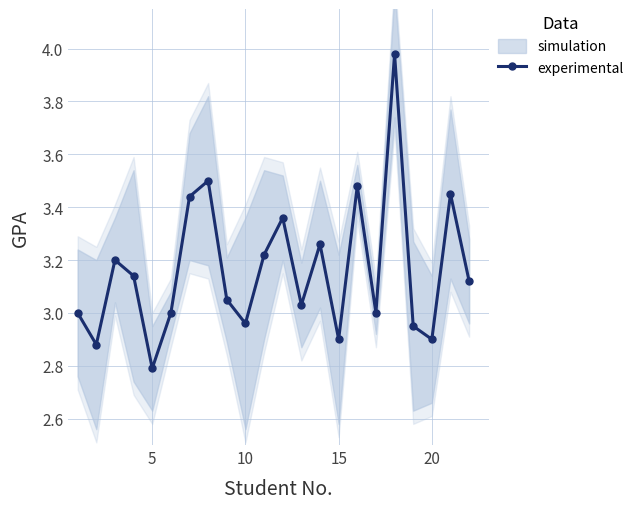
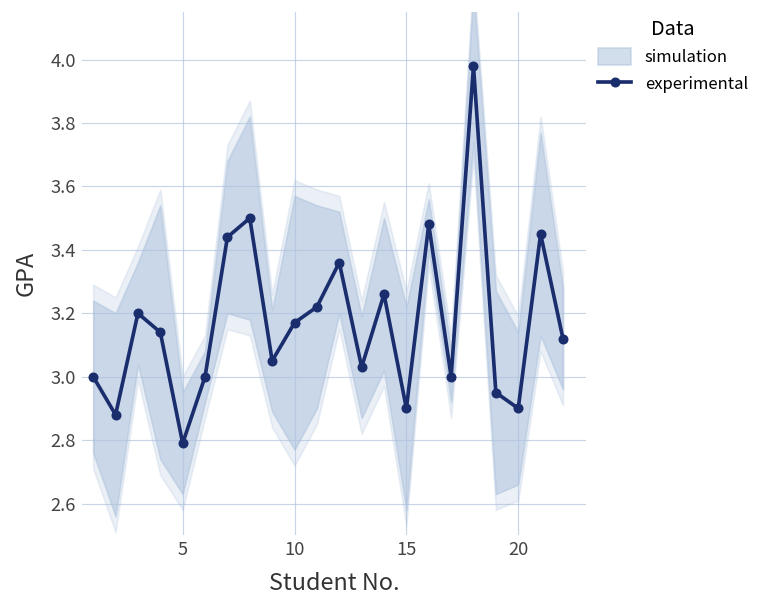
experimental, 10: 2.96 -> 3.17
